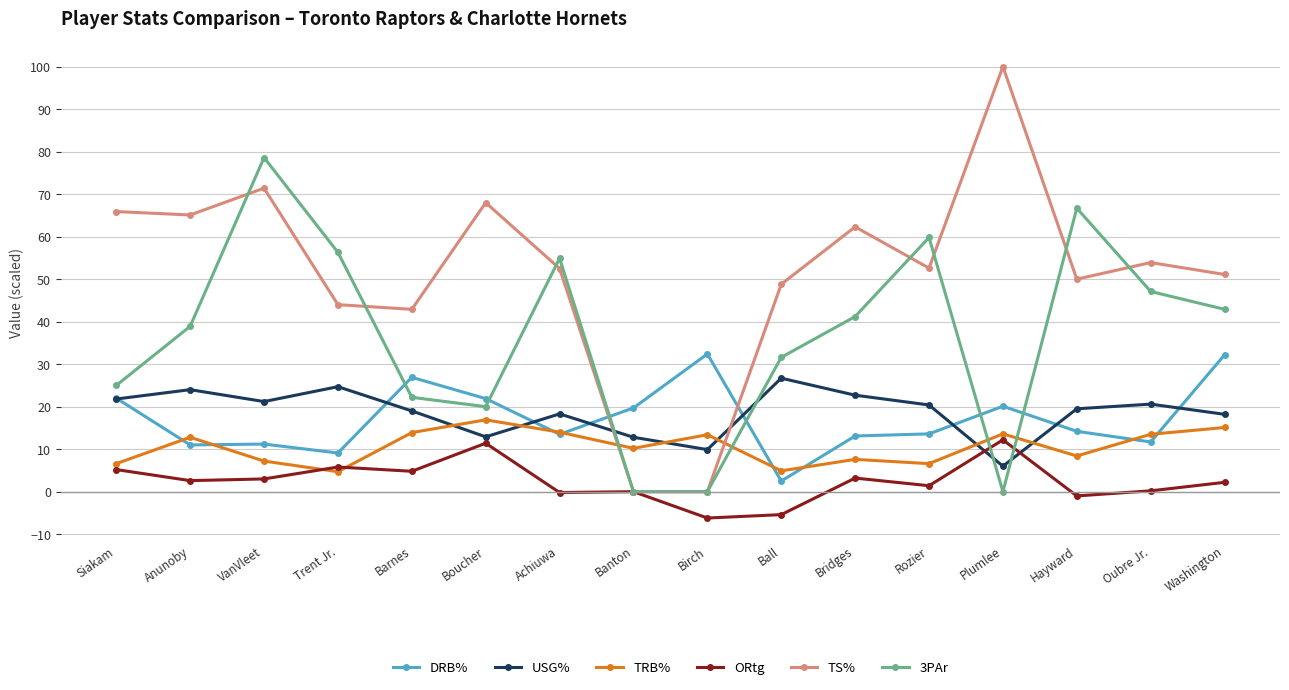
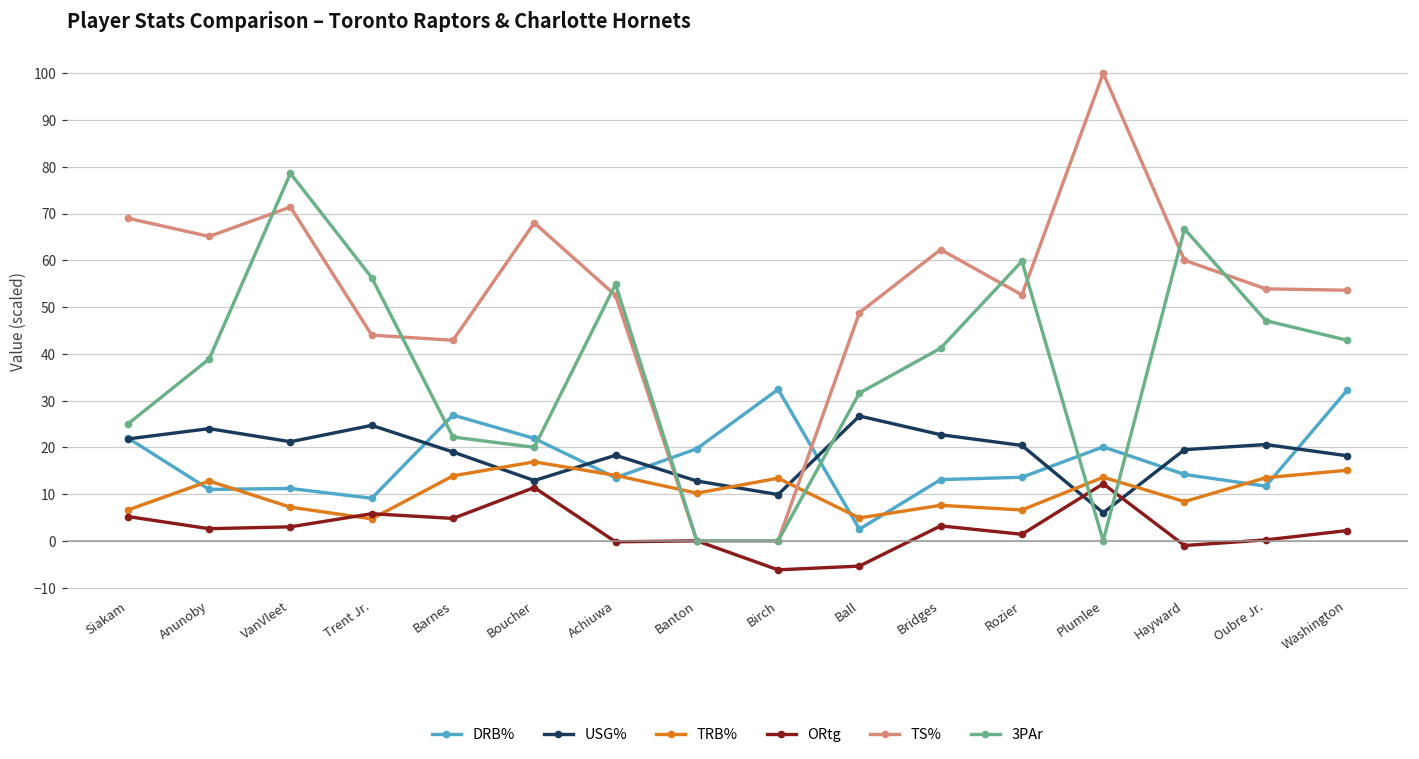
TS%, Siakam: 66 -> 69
TS%, Hayward: 50 -> 60
TS%, Washington: 51 -> 54
